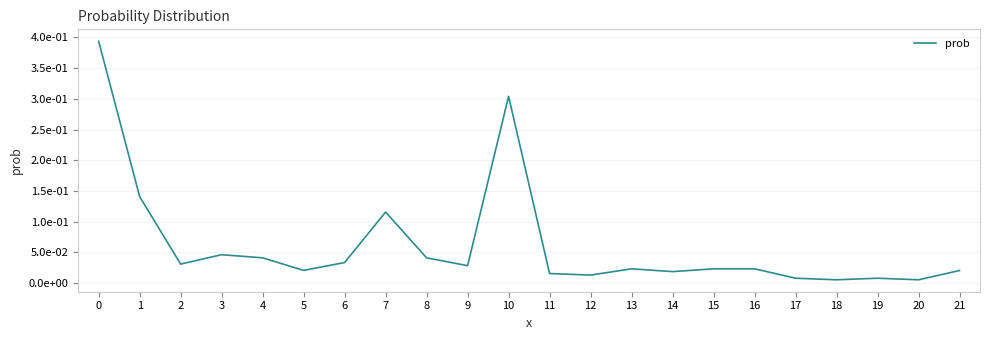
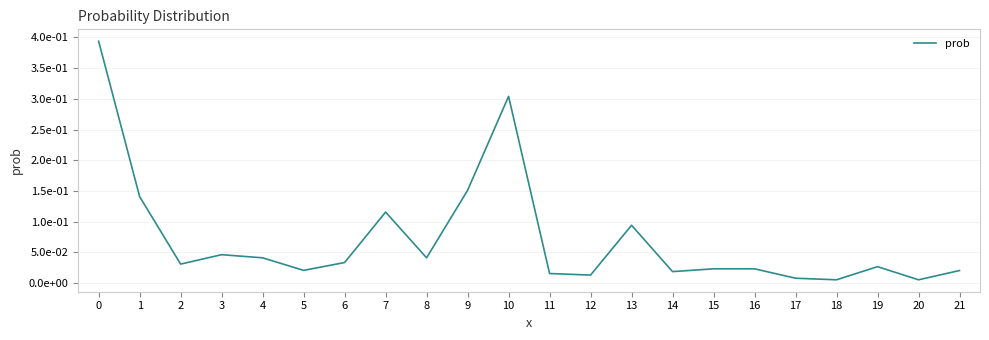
9: 0.03 -> 0.15
13: 0.02 -> 0.09
19: 0.01 -> 0.03
